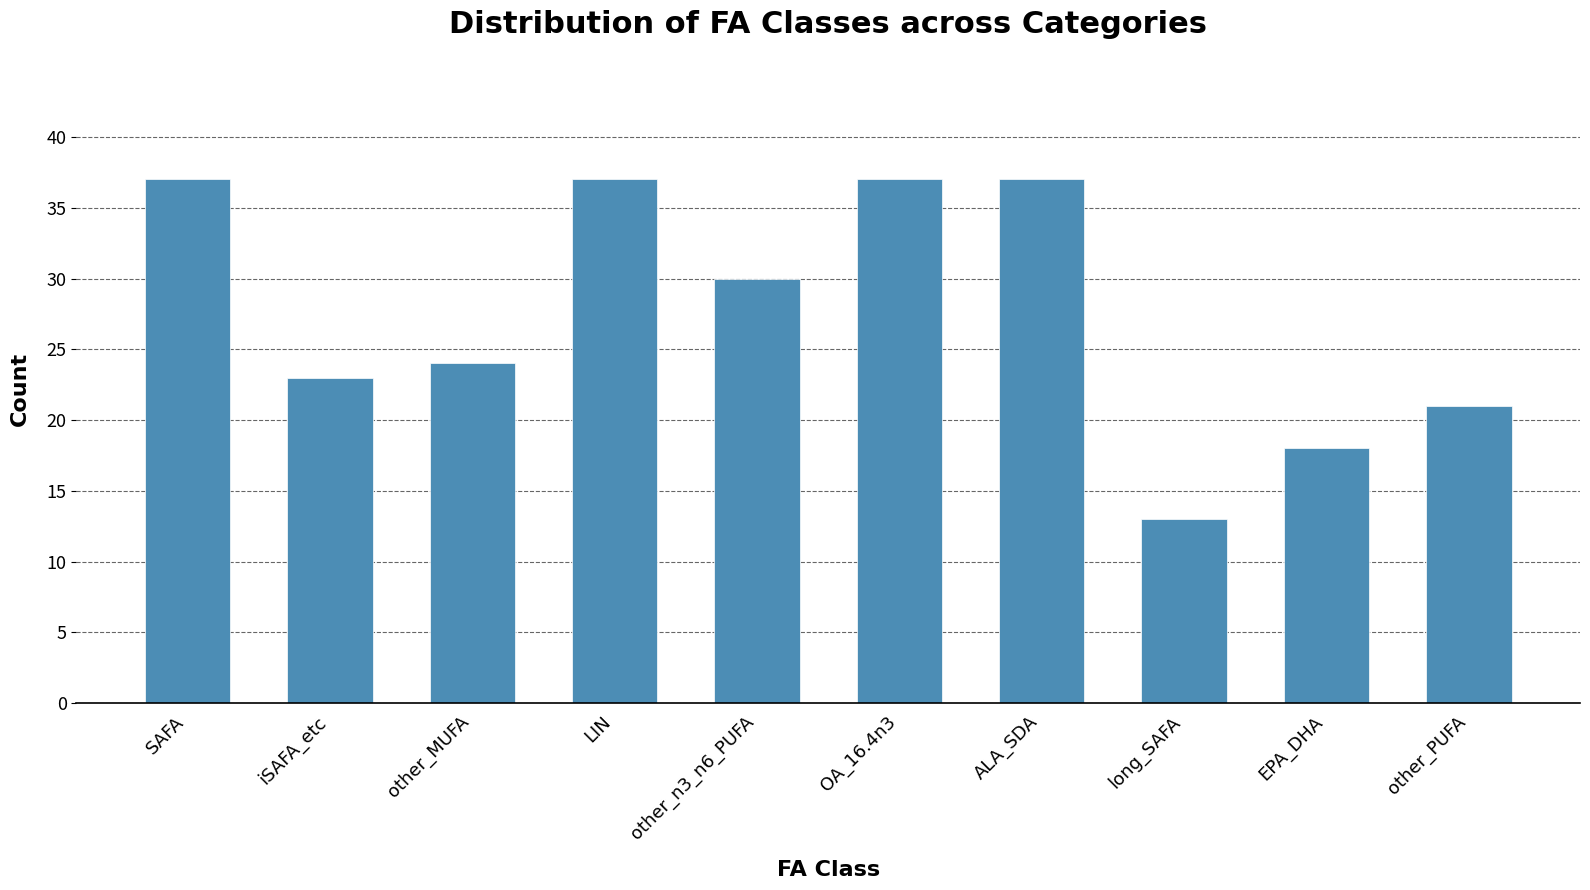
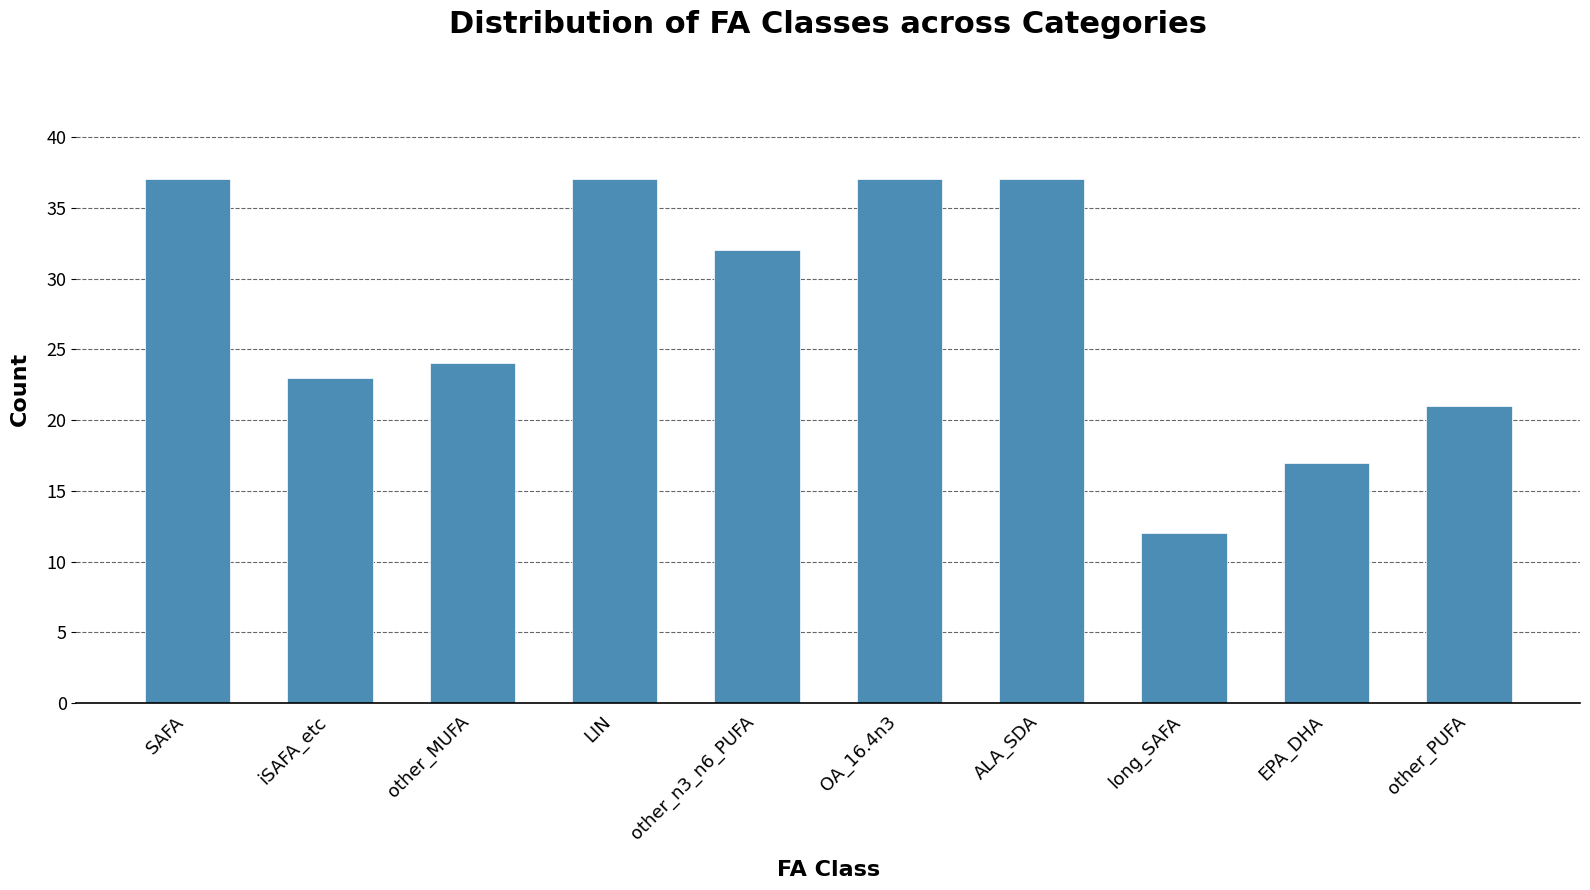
other_n3_n6_PUFA: 30 -> 32
long_SAFA: 13 -> 12
EPA_DHA: 18 -> 17
